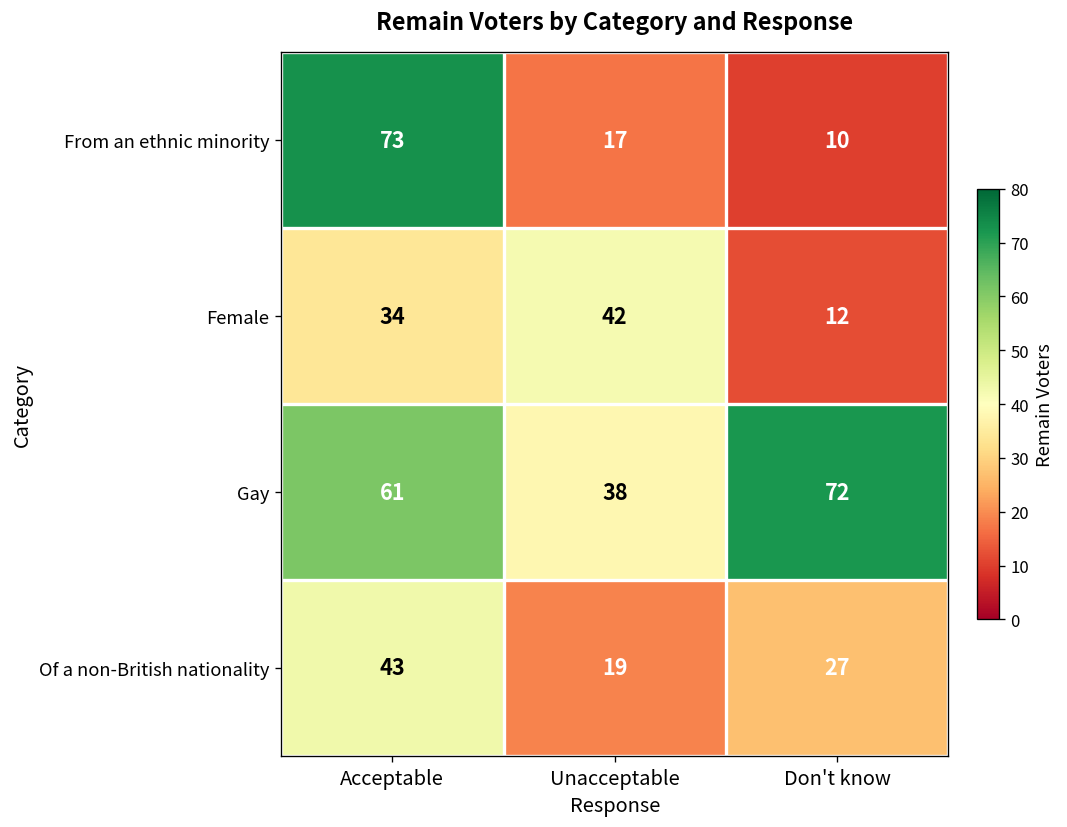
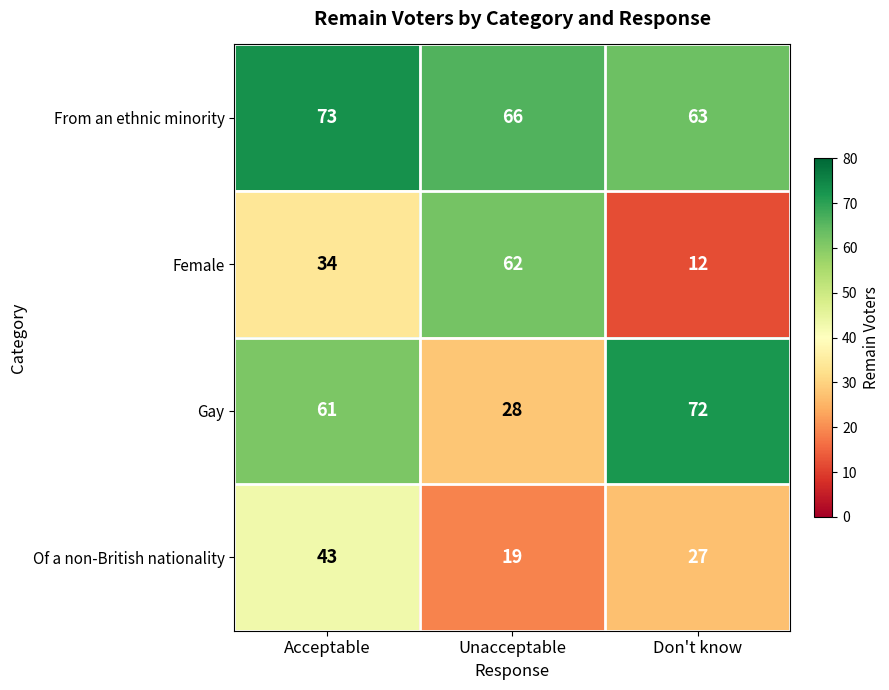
From an ethnic minority, Unacceptable: 17 -> 66
From an ethnic minority, Don't know: 10 -> 63
Female, Unacceptable: 42 -> 62
Gay, Unacceptable: 38 -> 28
